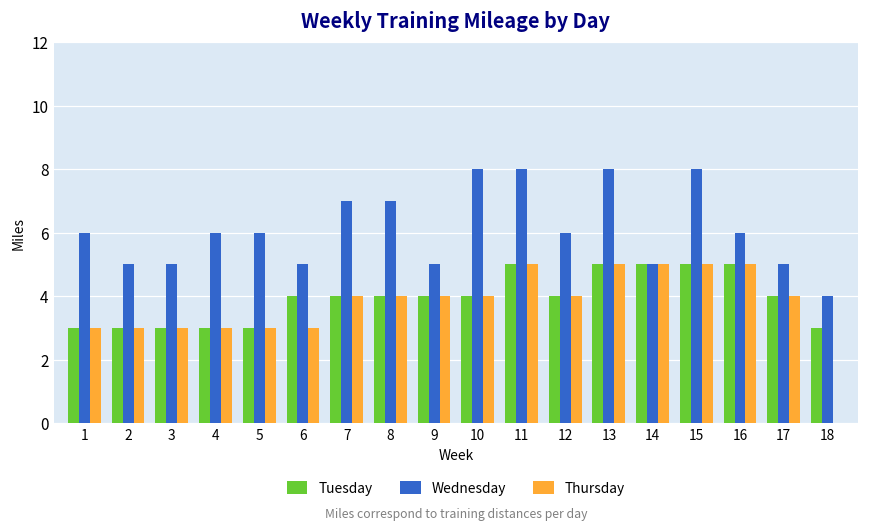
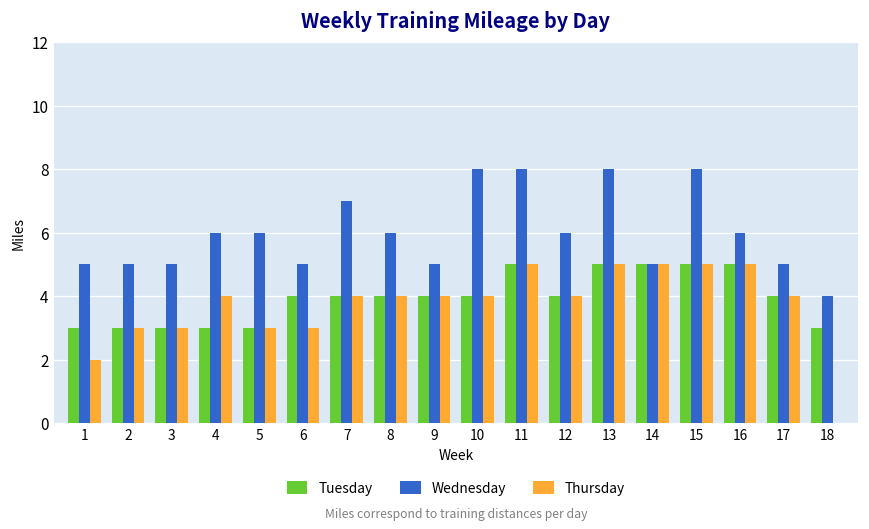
Wednesday, 1: 6 -> 5
Thursday, 1: 3 -> 2
Thursday, 4: 3 -> 4
Wednesday, 8: 7 -> 6
